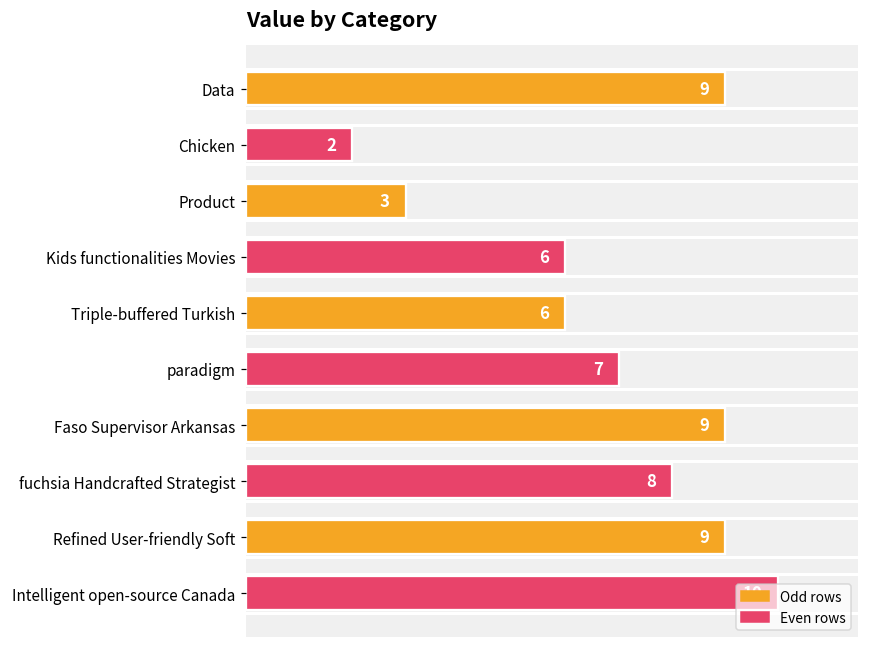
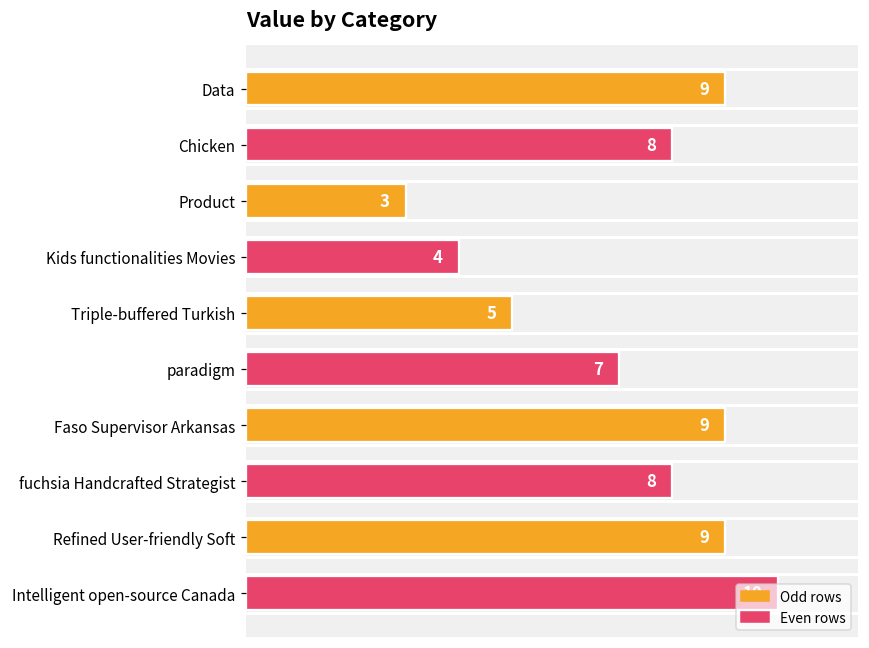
Chicken: 2 -> 8
Kids functionalities Movies: 6 -> 4
Triple-buffered Turkish: 6 -> 5
